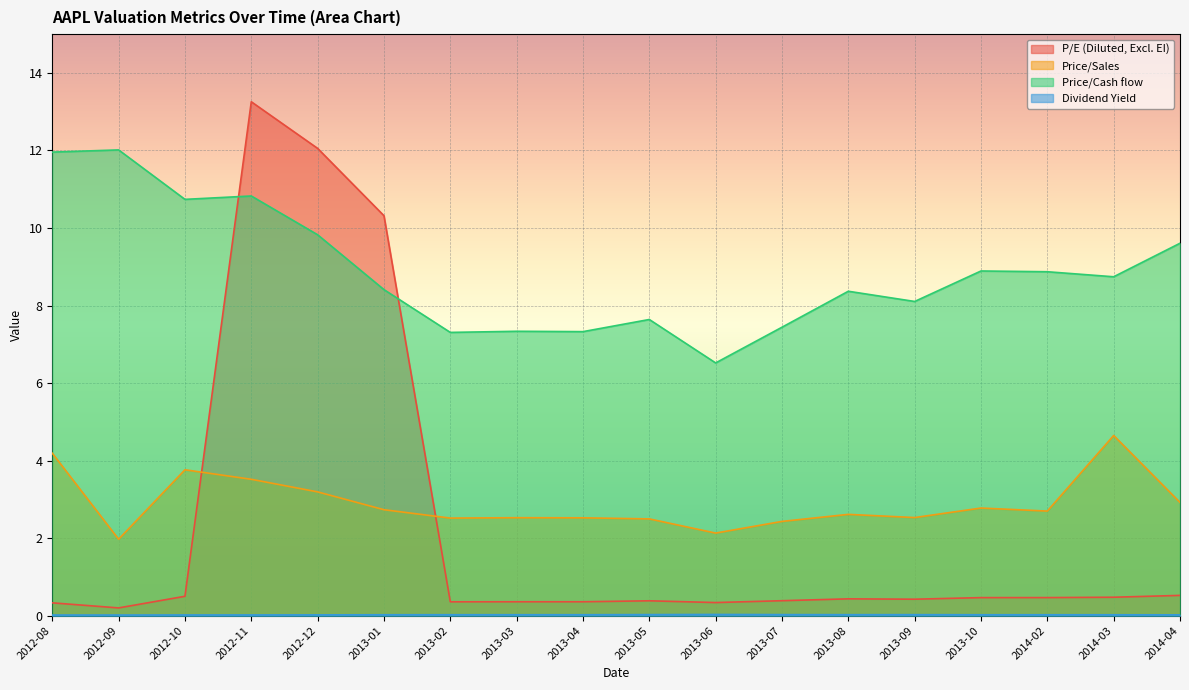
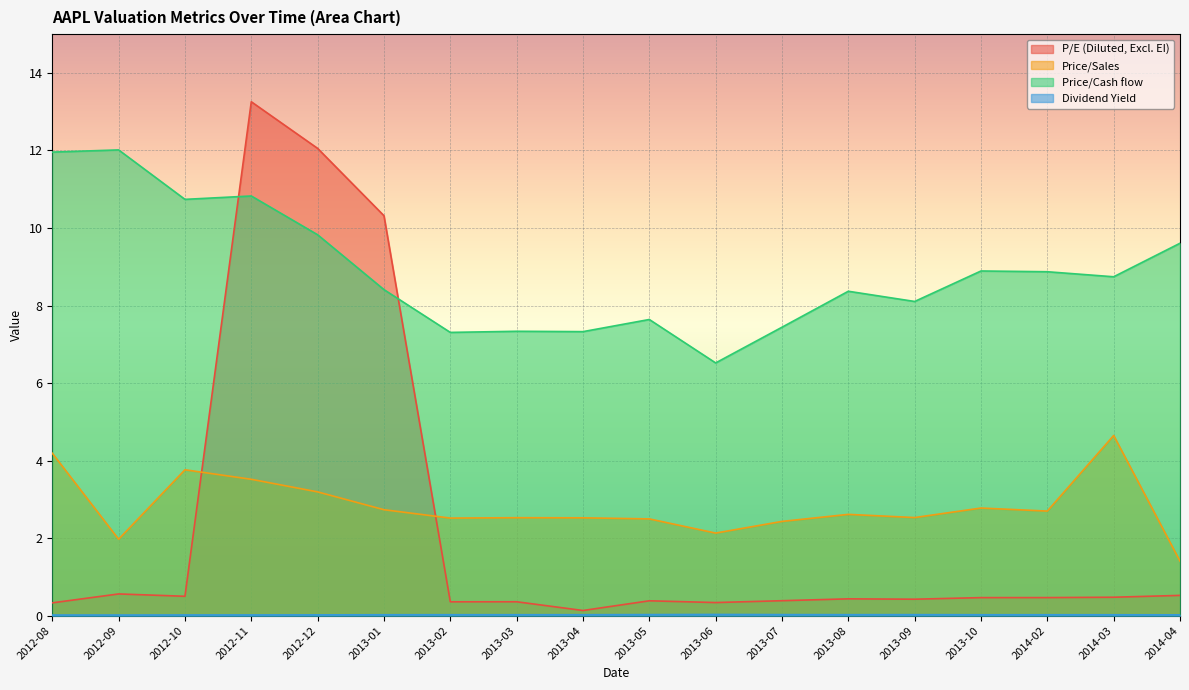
P/E (Diluted, Excl. EI), 2012-09: 0.2 -> 0.6
P/E (Diluted, Excl. EI), 2013-04: 0.4 -> 0.1
Price/Sales, 2014-04: 2.9 -> 1.4
